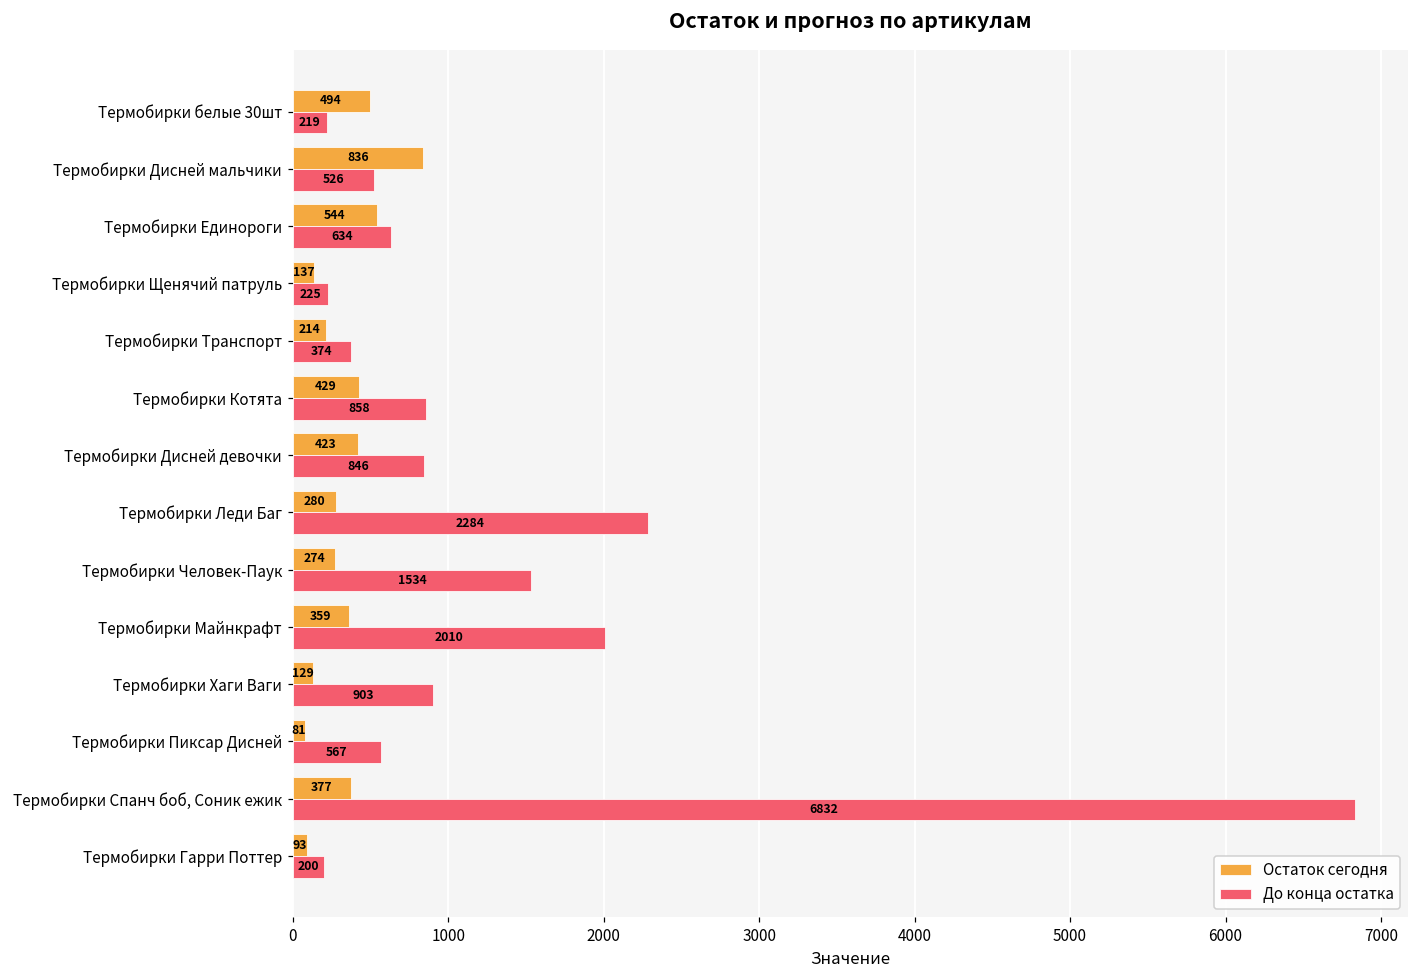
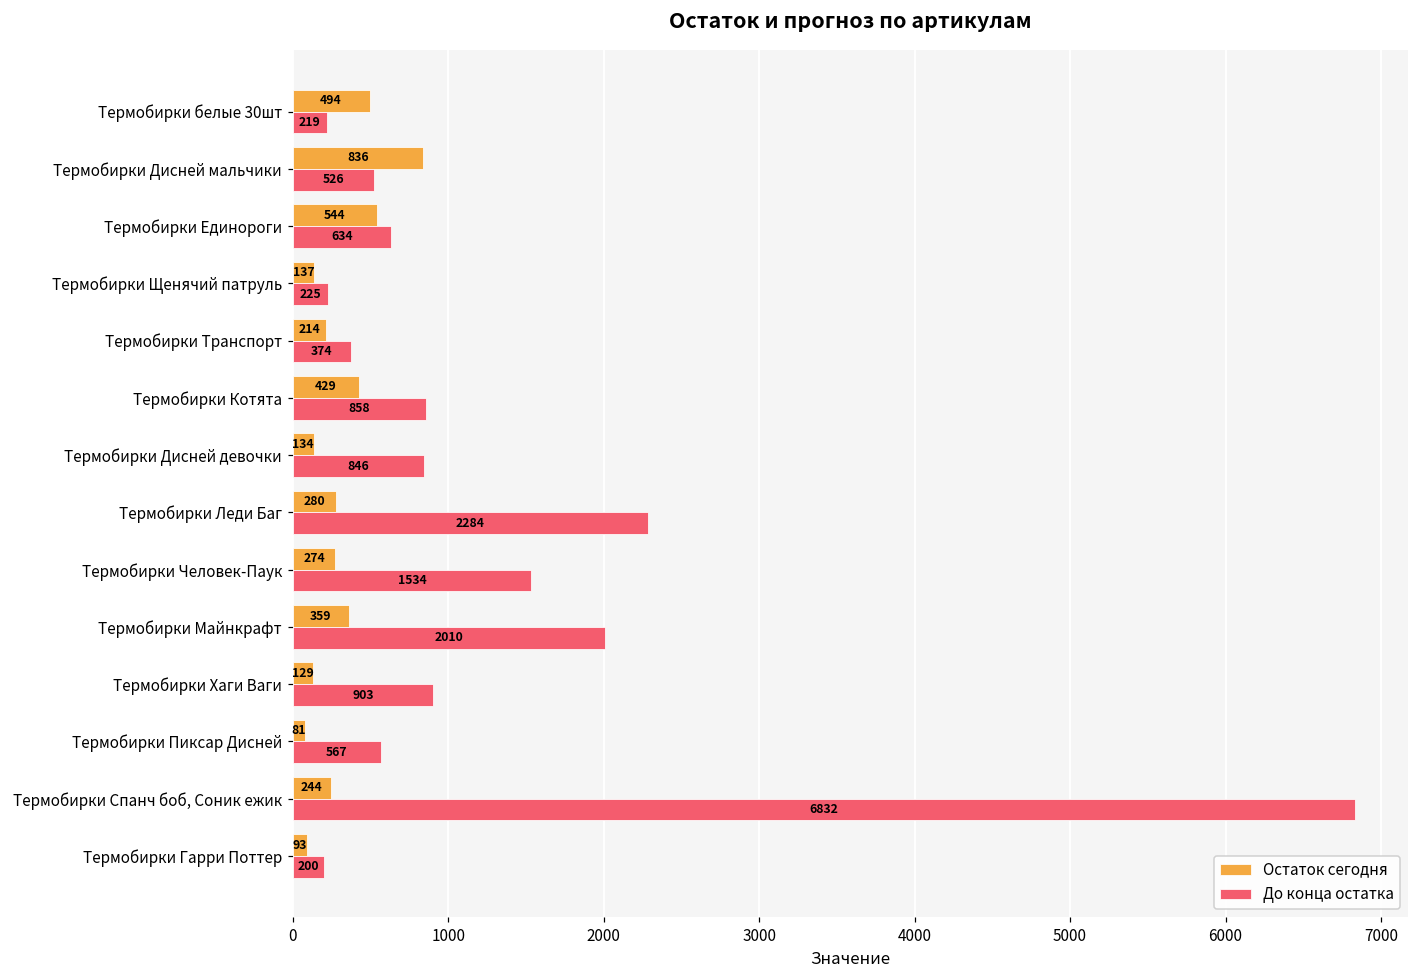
Остаток сегодня, Термобирки Дисней девочки: 423 -> 134
Остаток сегодня, Термобирки Спанч боб, Соник ежик: 377 -> 244
